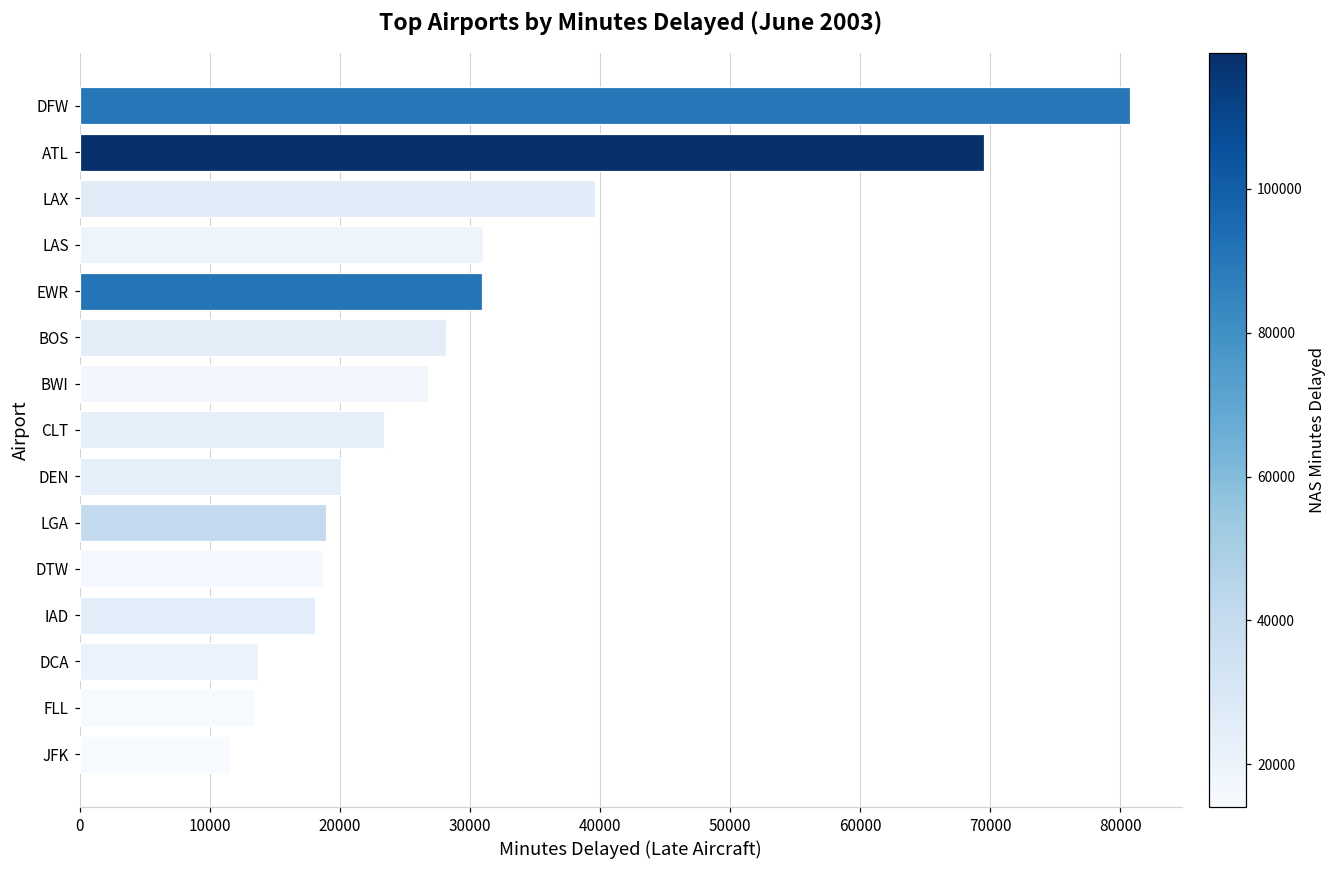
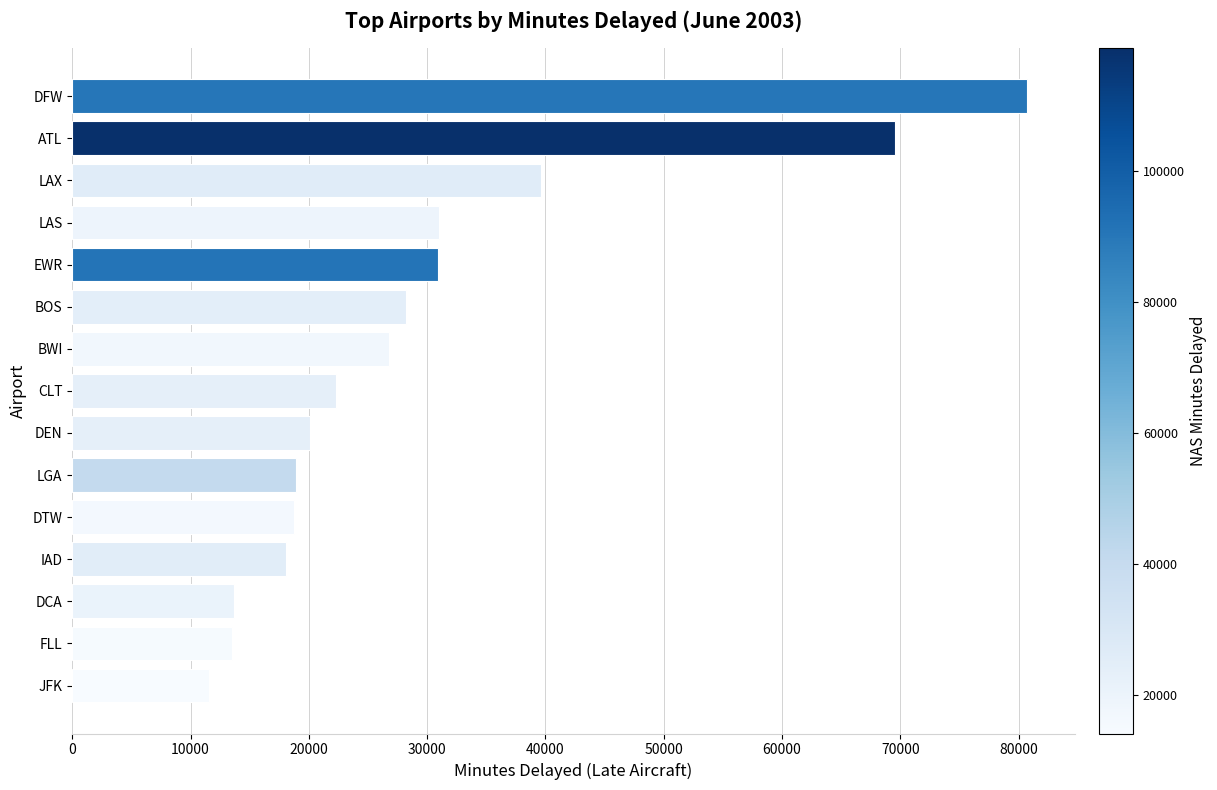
CLT: 23400 -> 22300
